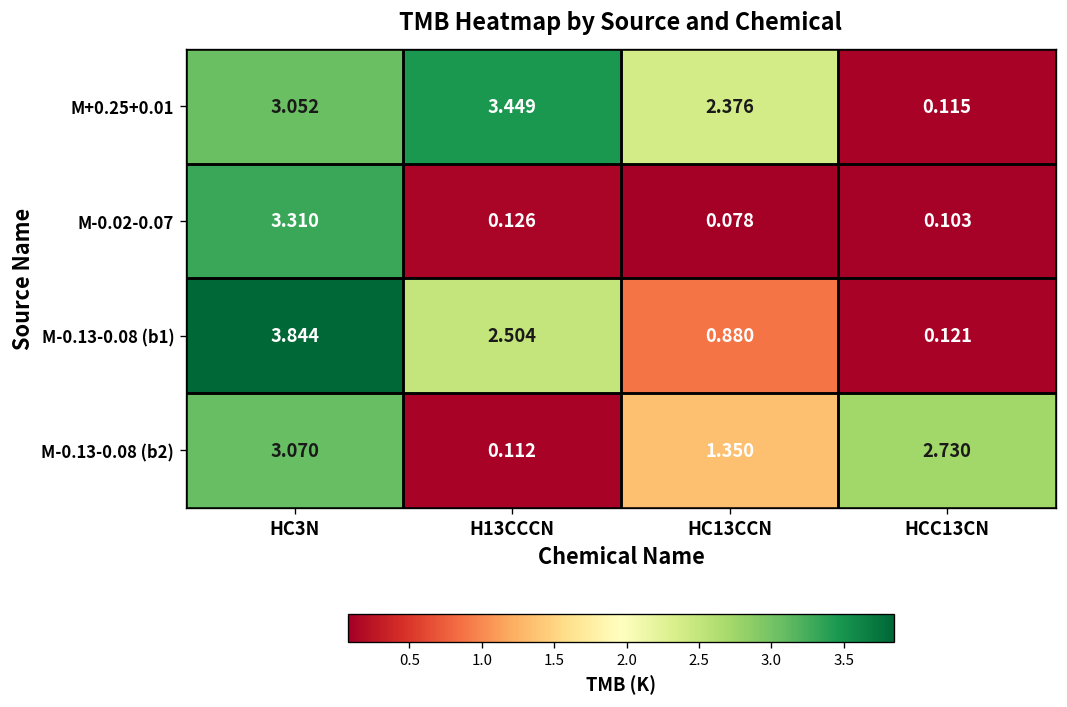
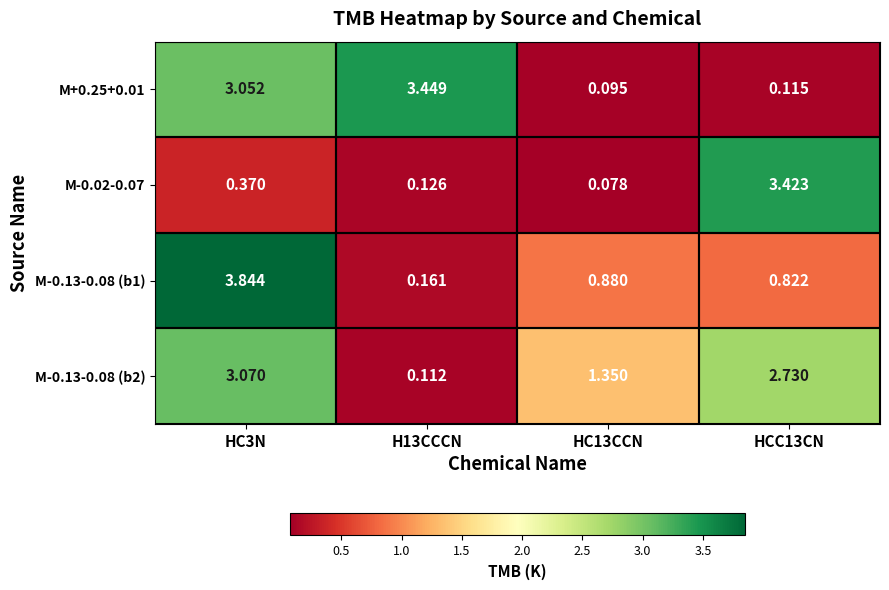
M+0.25+0.01, HC13CCN: 2.376 -> 0.095
M-0.02-0.07, HC3N: 3.310 -> 0.370
M-0.02-0.07, HCC13CN: 0.103 -> 3.423
M-0.13-0.08 (b1), H13CCCN: 2.504 -> 0.161
M-0.13-0.08 (b1), HCC13CN: 0.121 -> 0.822
